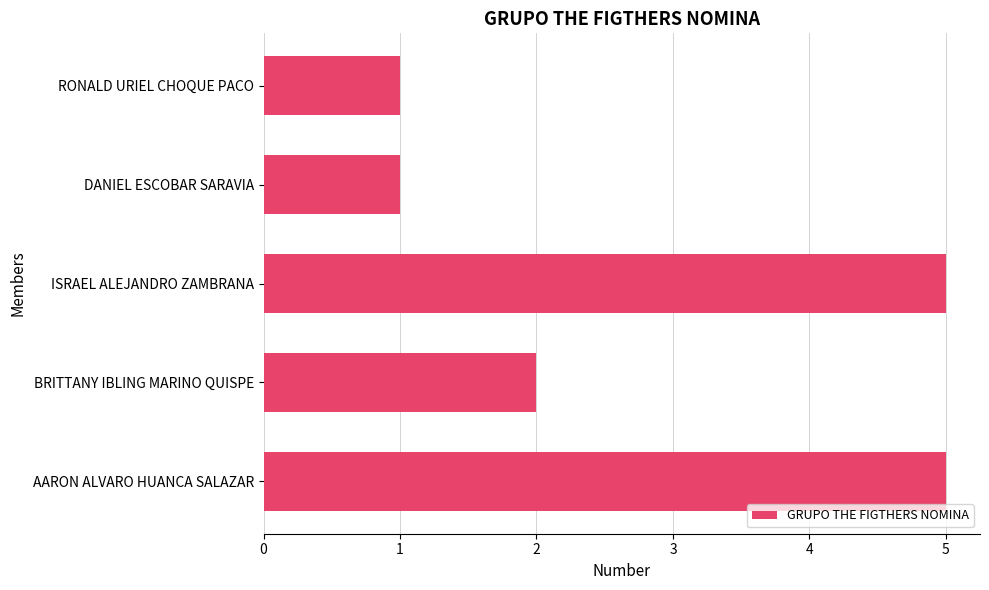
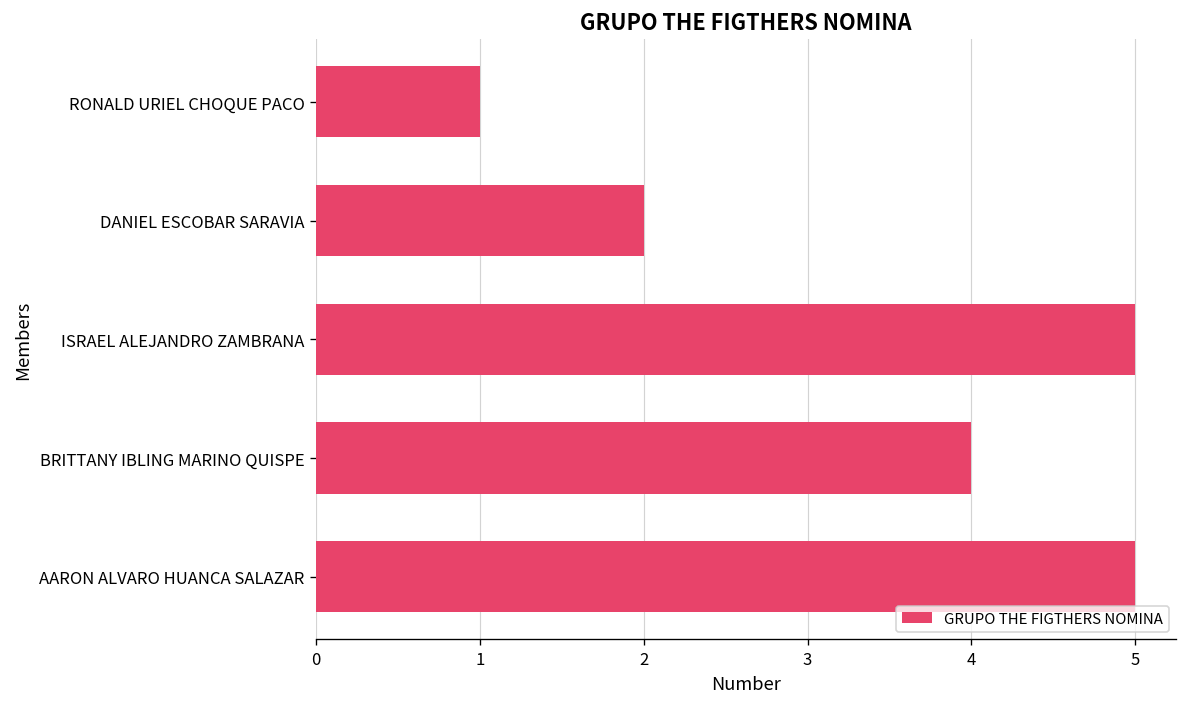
DANIEL ESCOBAR SARAVIA: 1 -> 2
BRITTANY IBLING MARINO QUISPE: 2 -> 4
